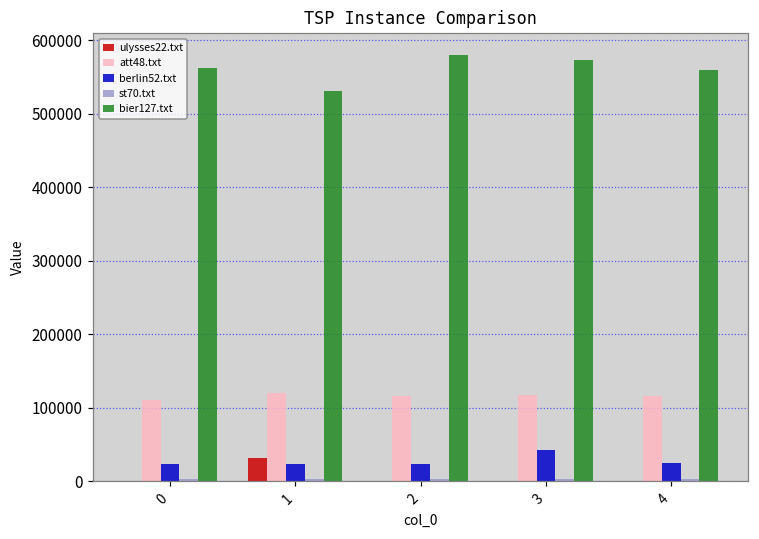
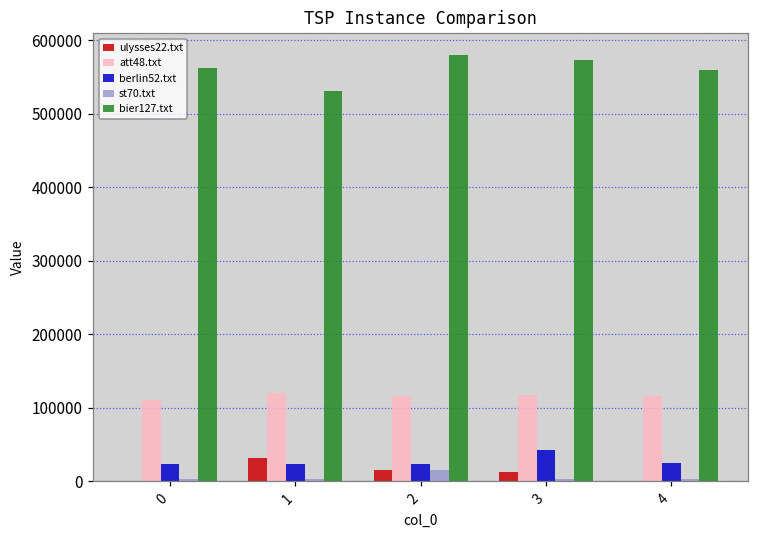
ulysses22.txt, 2: 0 -> 20000
st70.txt, 2: 0 -> 20000
ulysses22.txt, 3: 0 -> 10000
